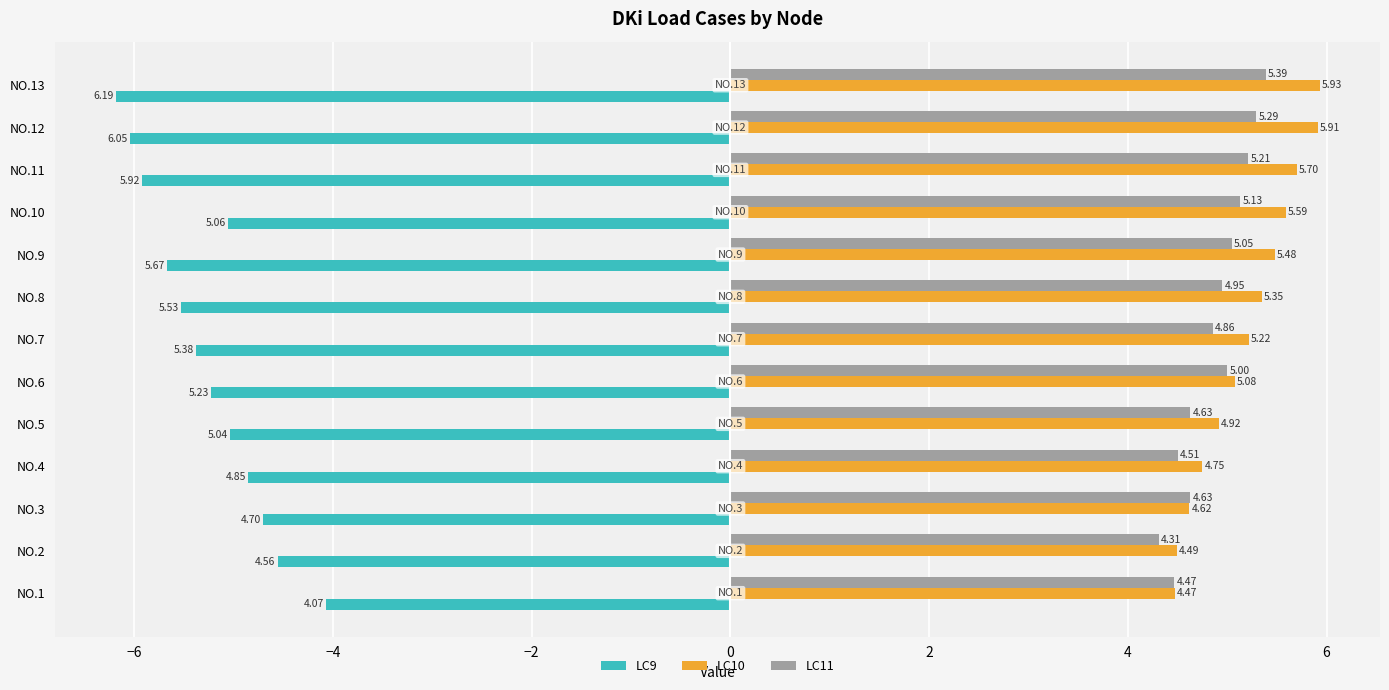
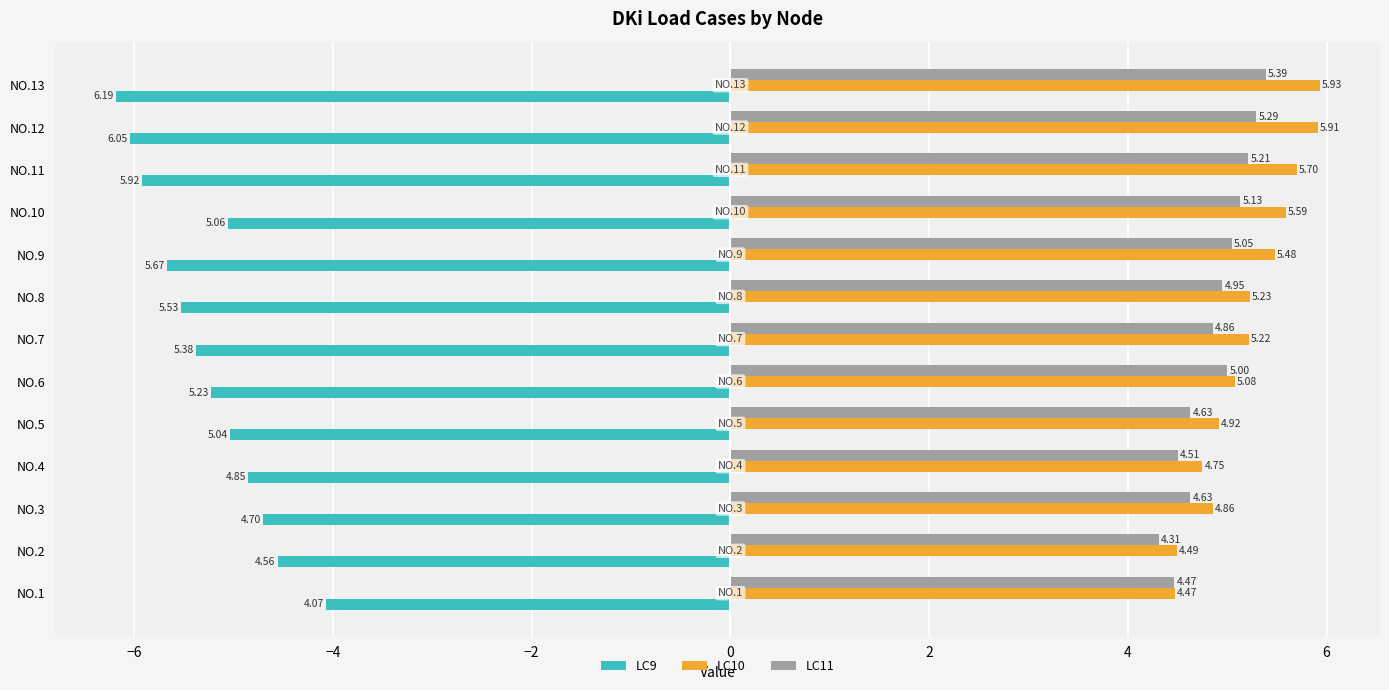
LC10, NO.8: 5.35 -> 5.23
LC10, NO.3: 4.62 -> 4.86
